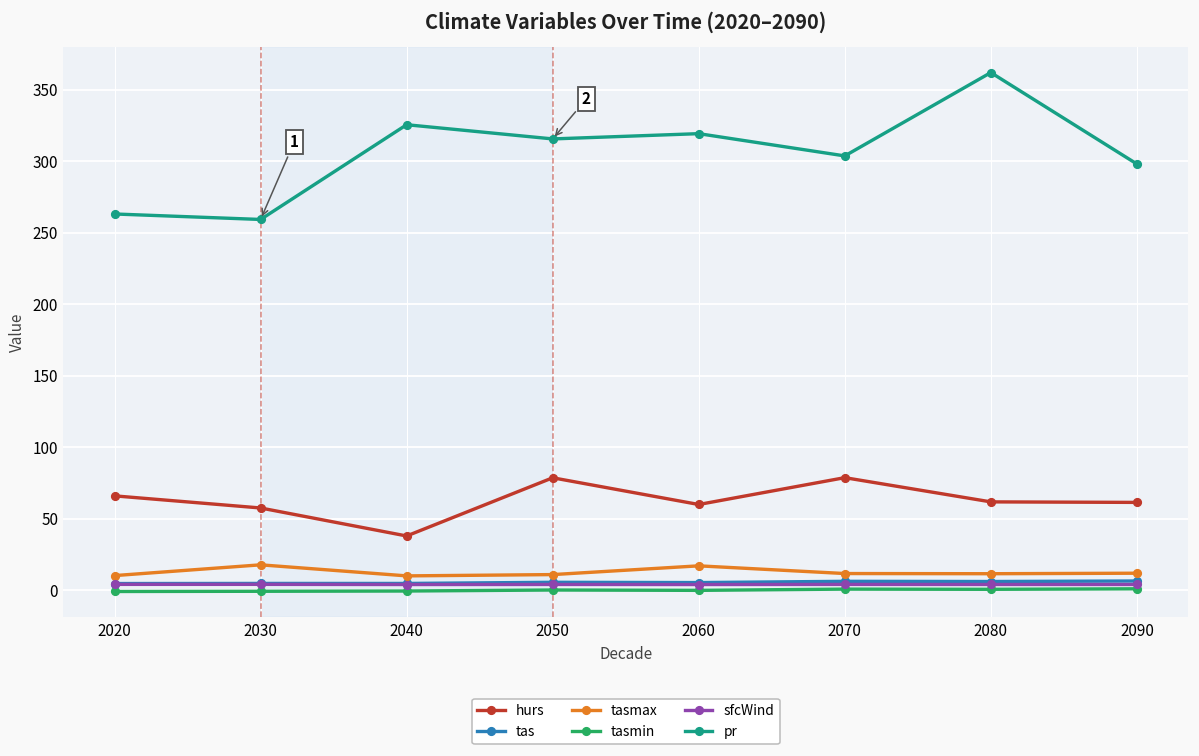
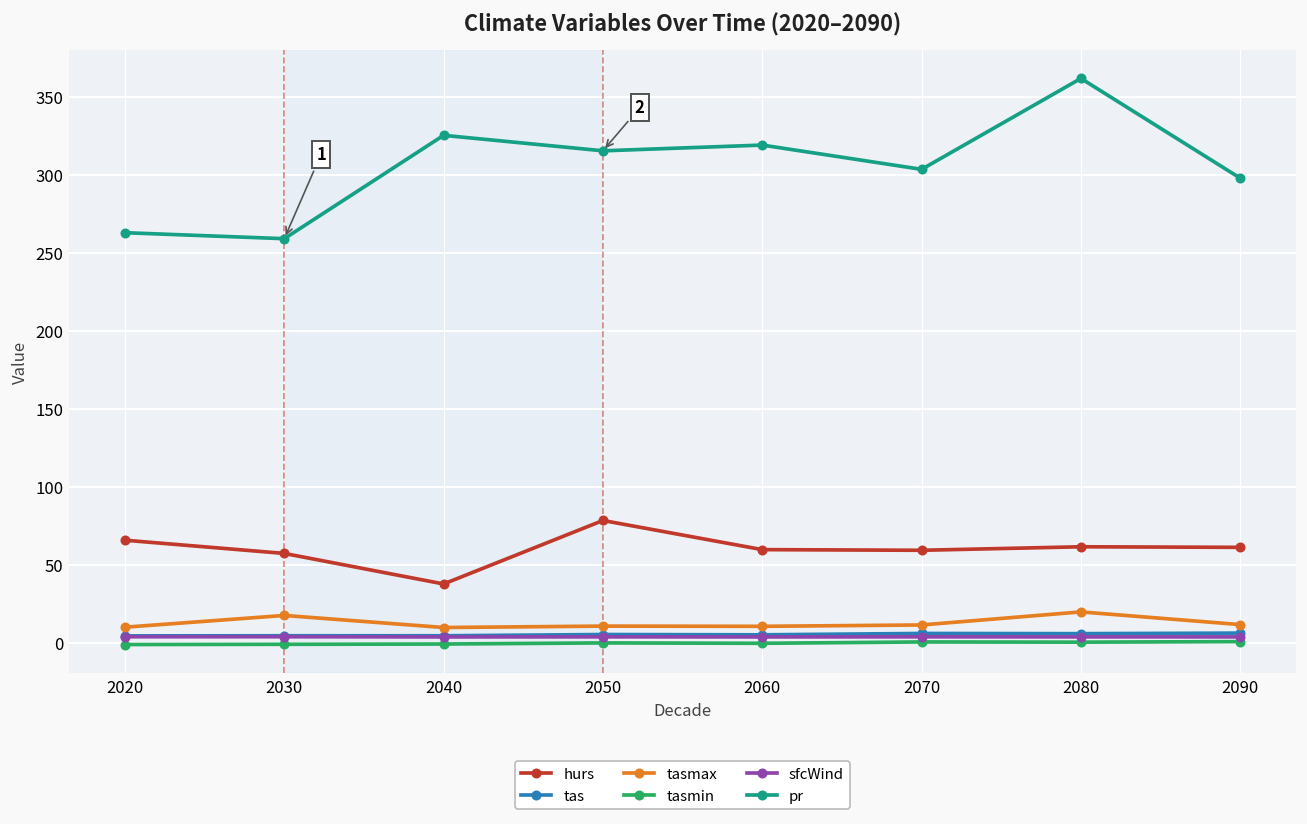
tasmax, 2060: 17 -> 11
hurs, 2070: 79 -> 59
tasmax, 2080: 11 -> 20
